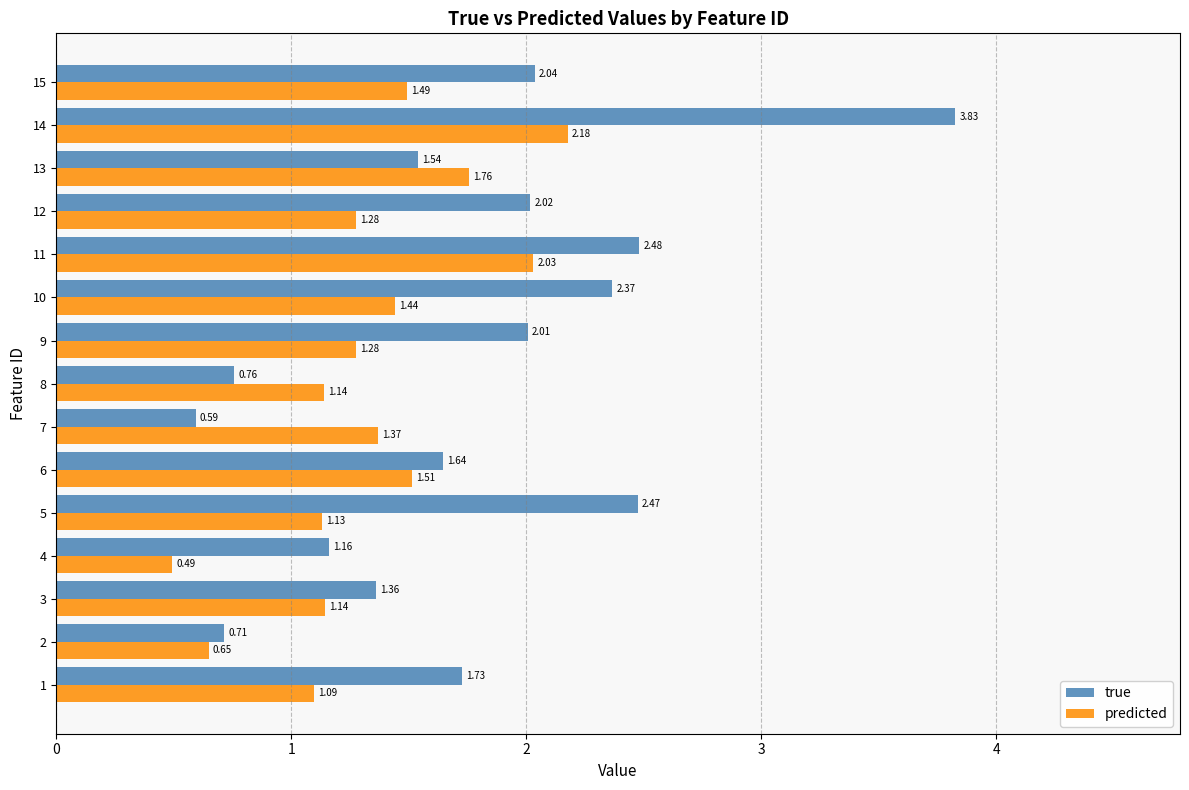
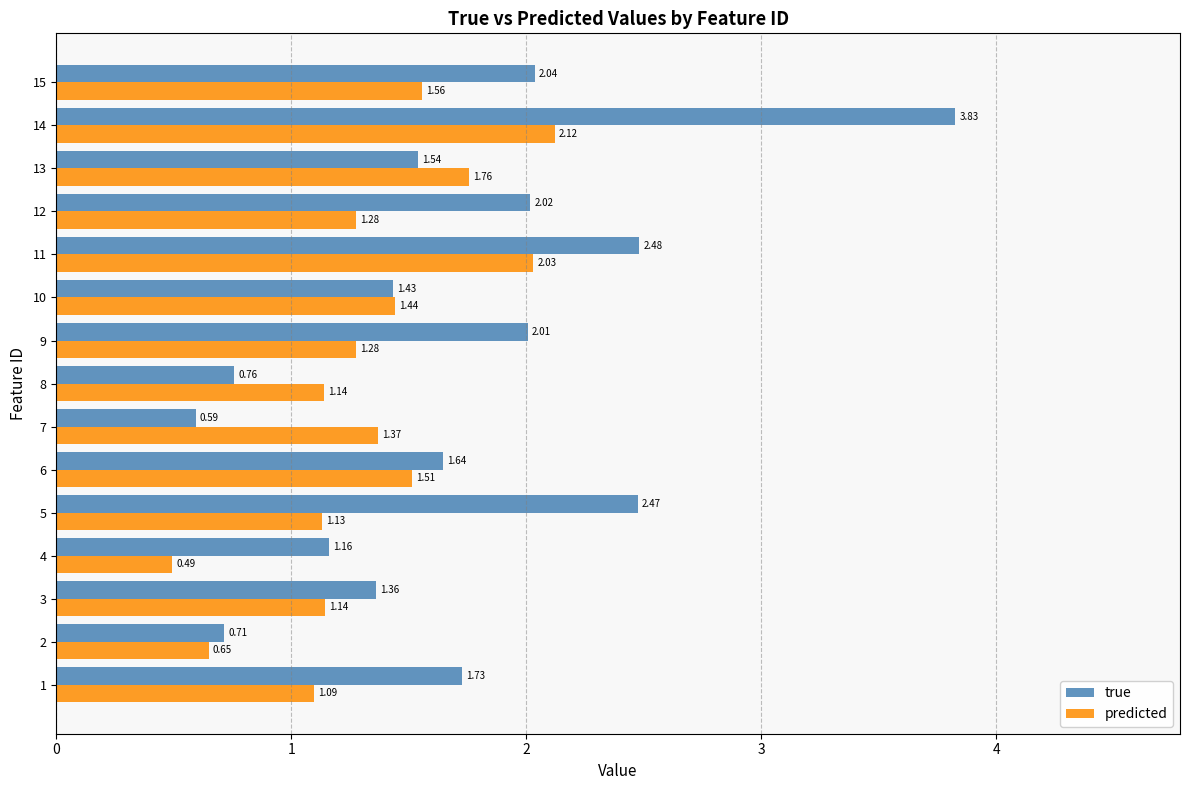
predicted, 15: 1.49 -> 1.56
predicted, 14: 2.18 -> 2.12
true, 10: 2.37 -> 1.43
